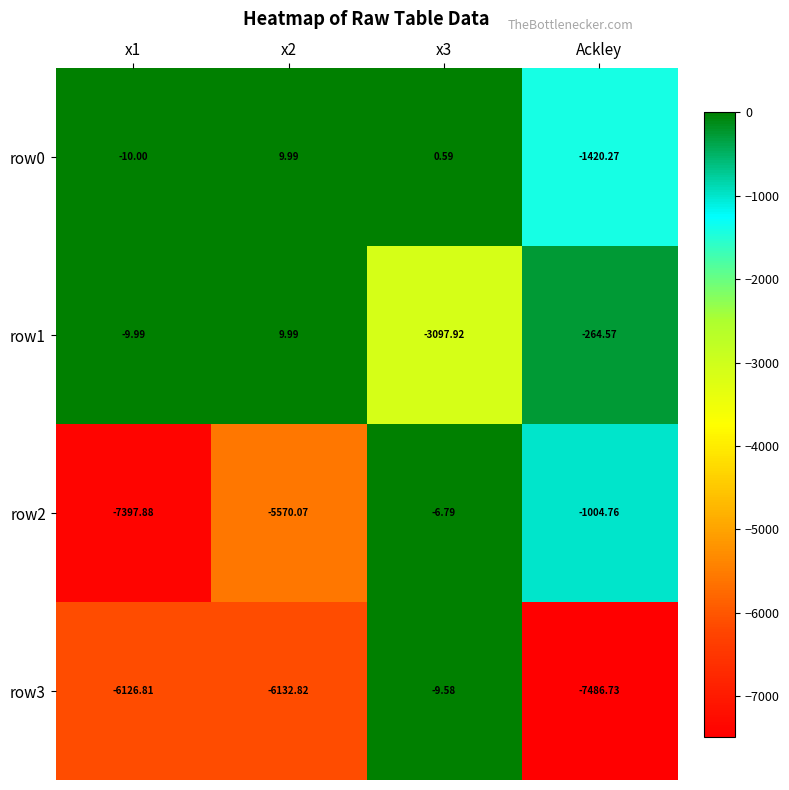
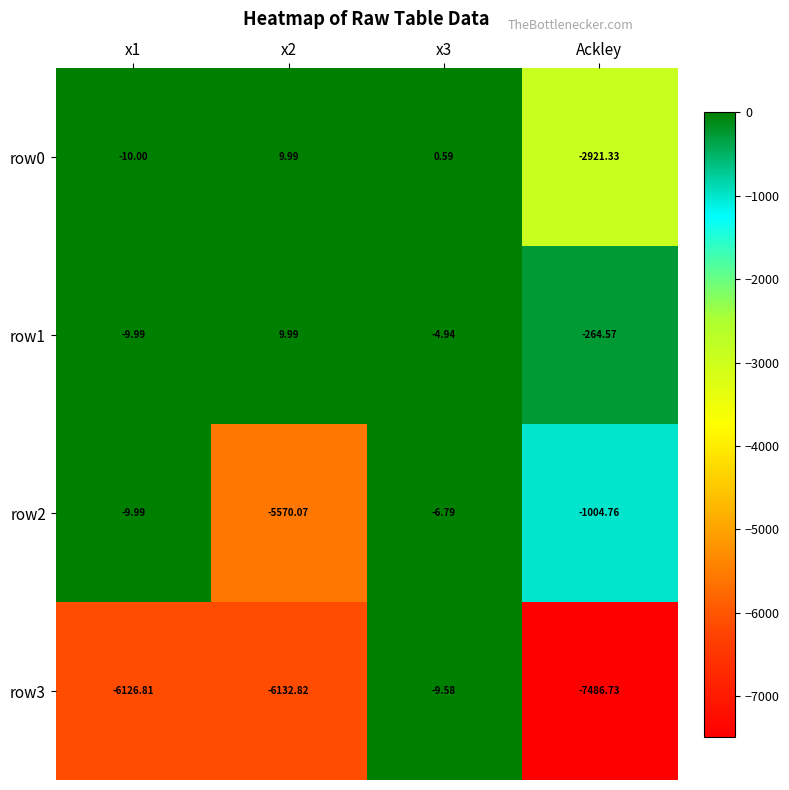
row0, Ackley: -1420.27 -> -2921.33
row1, x3: -3097.92 -> -4.94
row2, x1: -7397.88 -> -9.99
